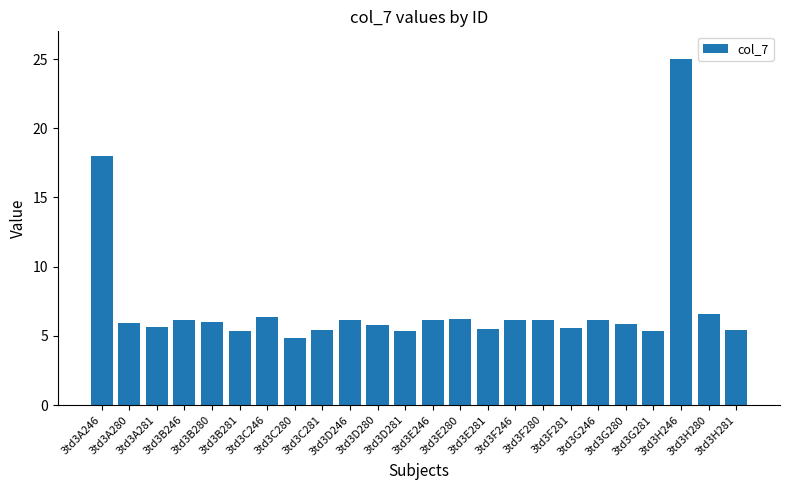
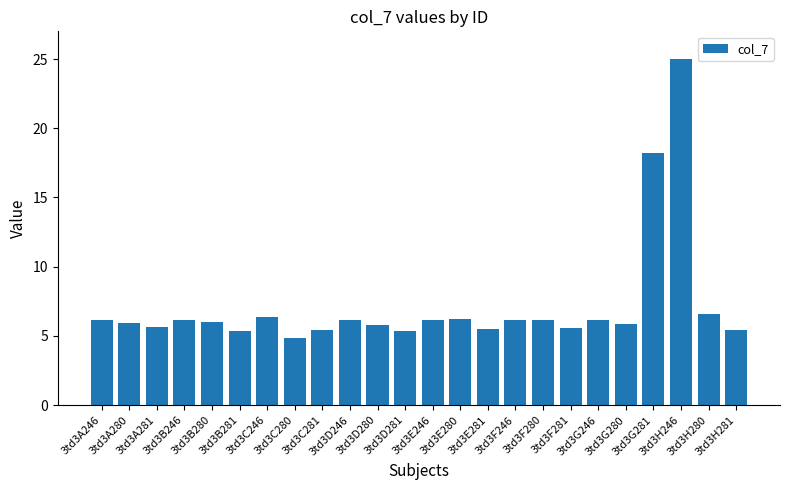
3td3A246: 18.0 -> 6.2
3td3G281: 5.4 -> 18.2
